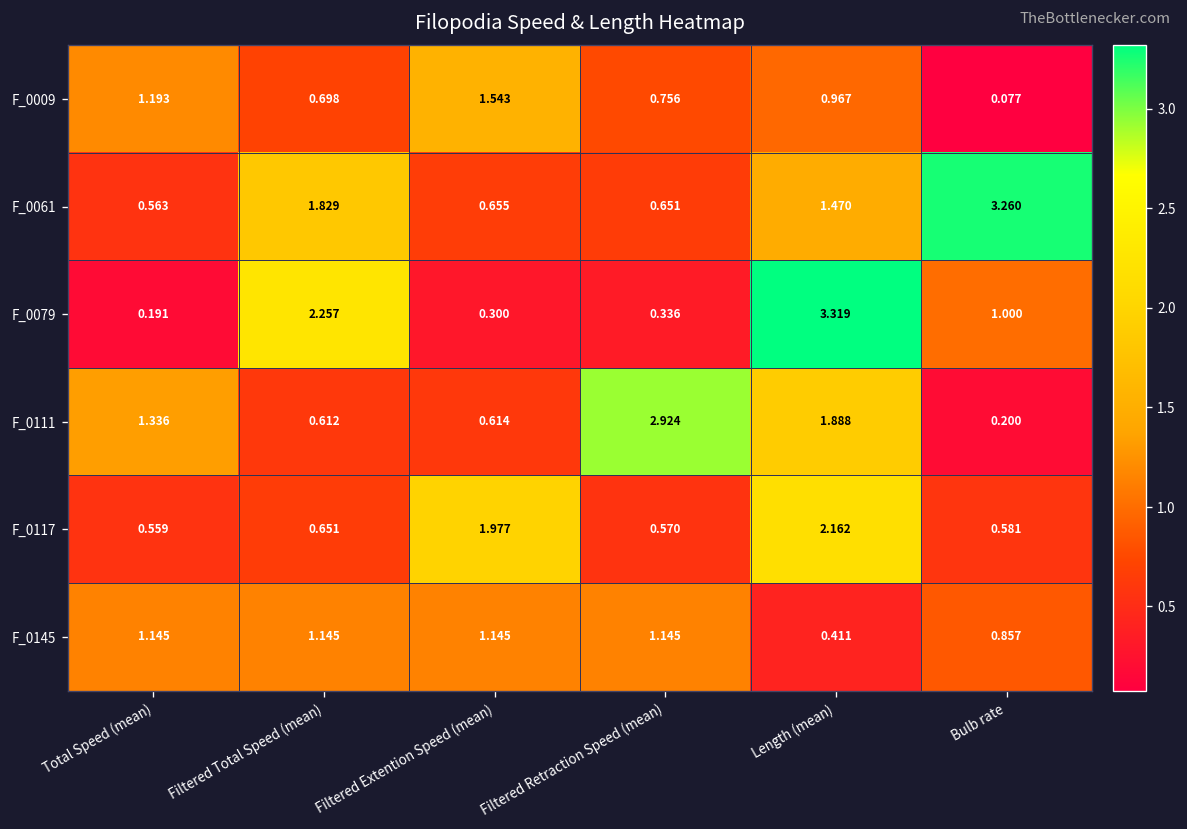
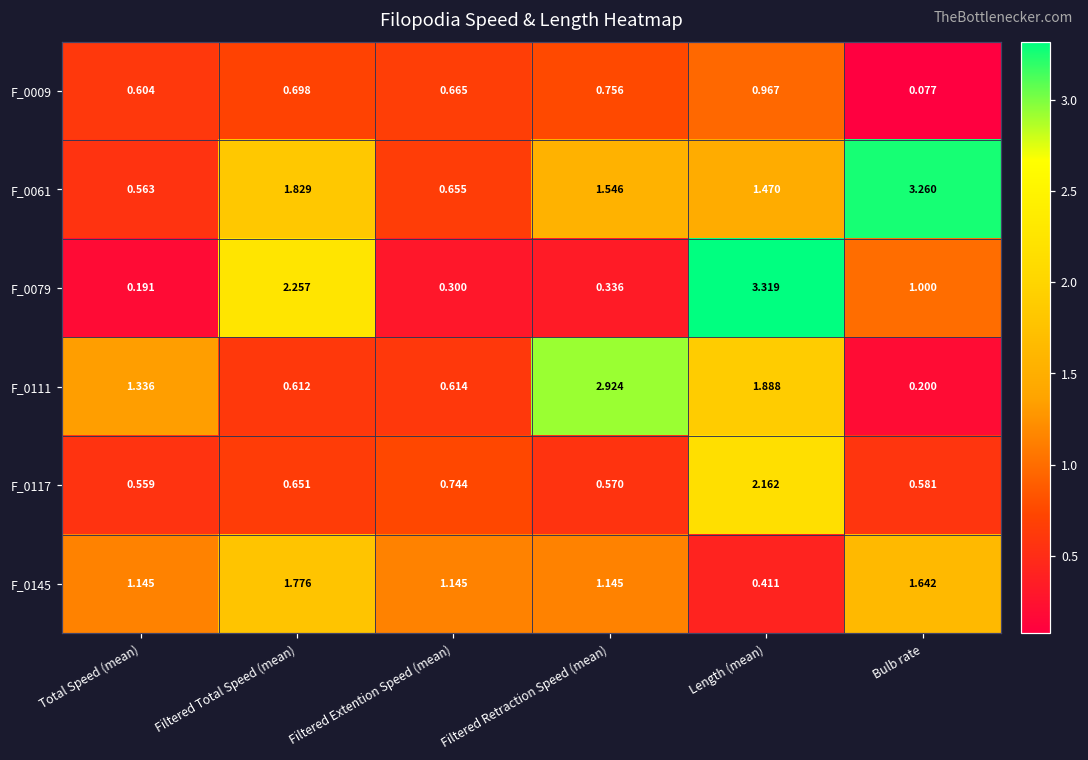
F_0009, Total Speed (mean): 1.193 -> 0.604
F_0009, Filtered Extention Speed (mean): 1.543 -> 0.665
F_0061, Filtered Retraction Speed (mean): 0.651 -> 1.546
F_0117, Filtered Extention Speed (mean): 1.977 -> 0.744
F_0145, Filtered Total Speed (mean): 1.145 -> 1.776
F_0145, Bulb rate: 0.857 -> 1.642
